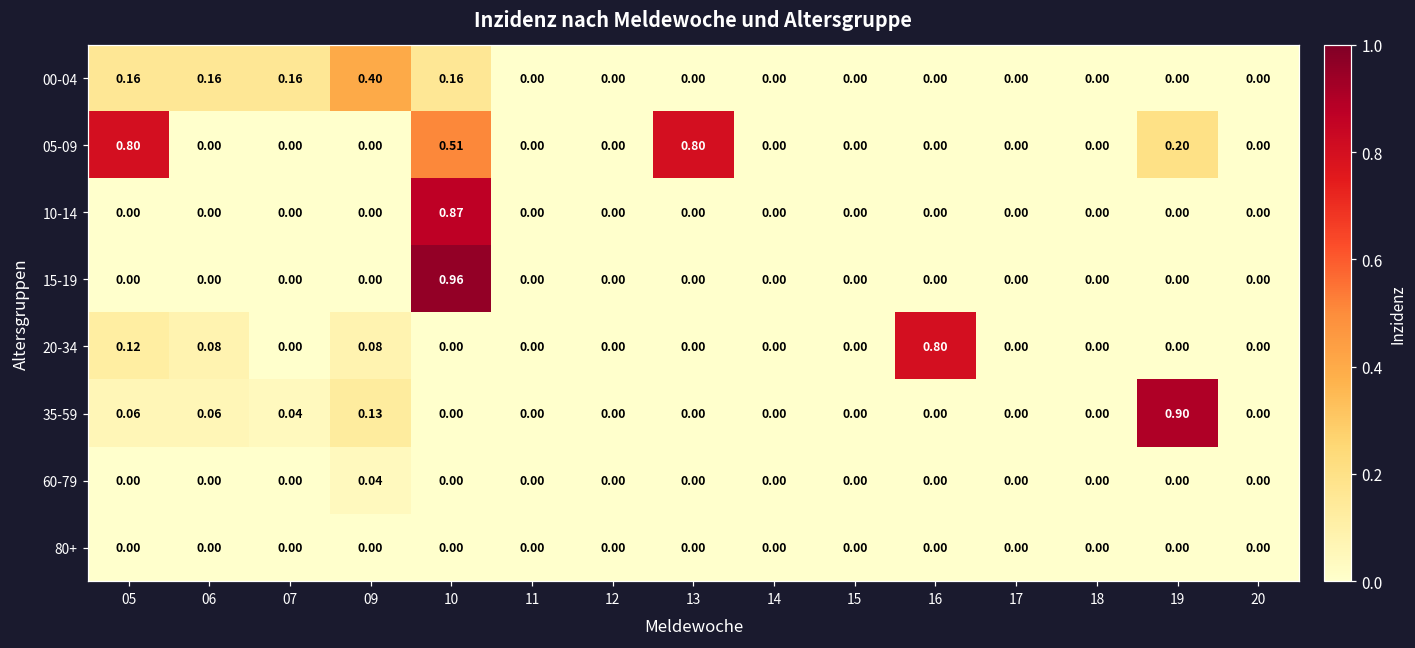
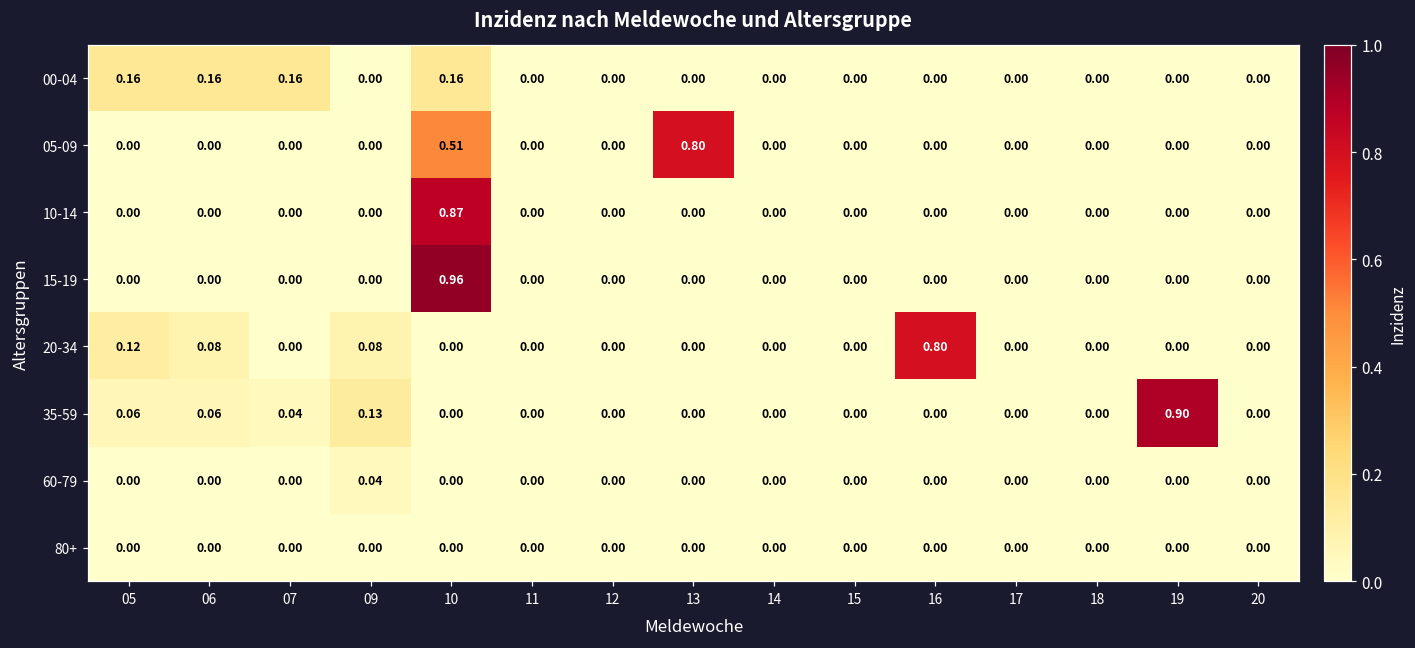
00-04, 09: 0.40 -> 0.00
05-09, 05: 0.80 -> 0.00
05-09, 19: 0.20 -> 0.00
